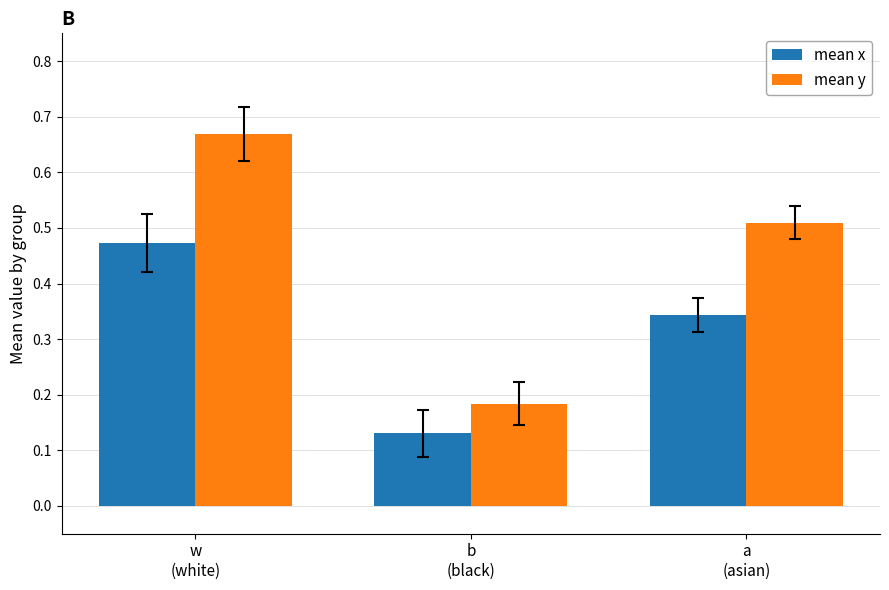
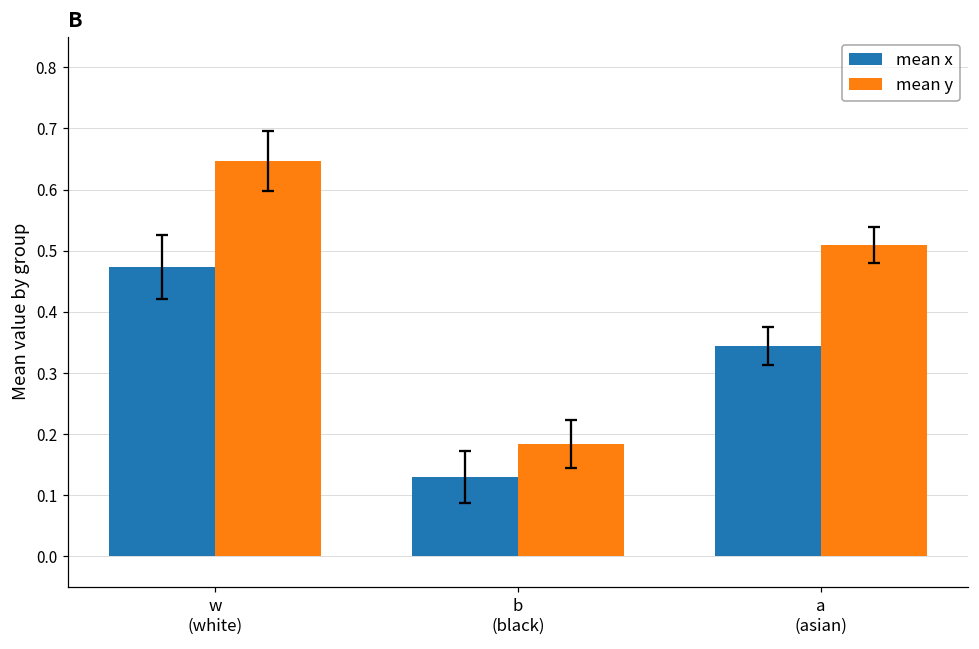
mean y, w (white): 0.67 -> 0.65
